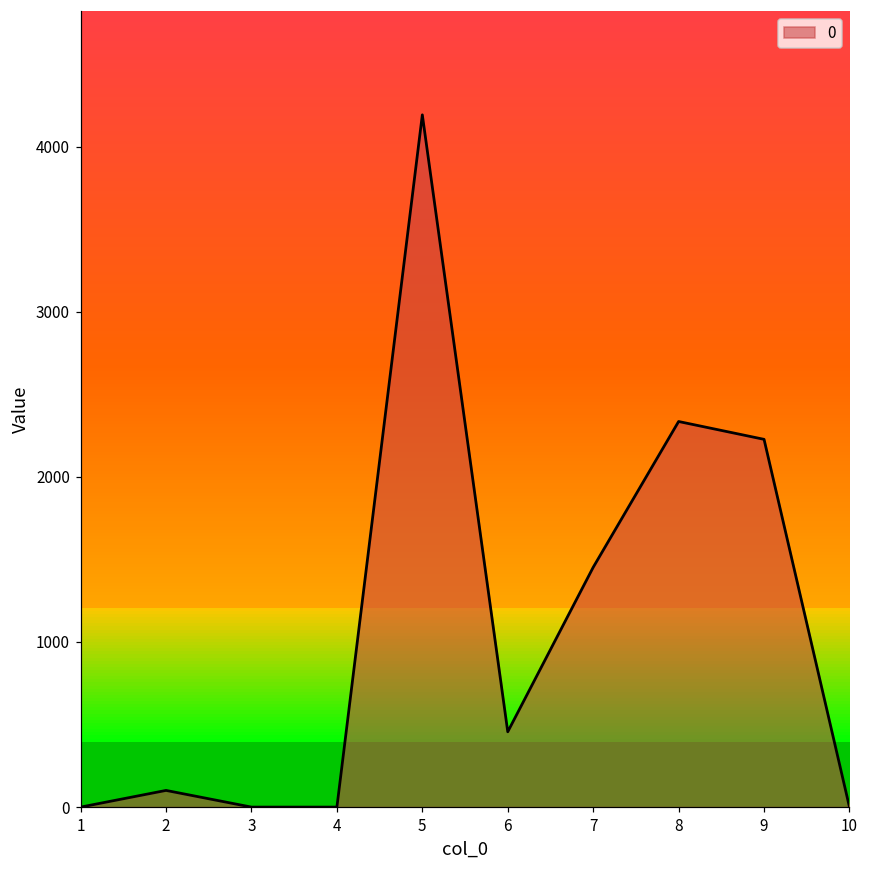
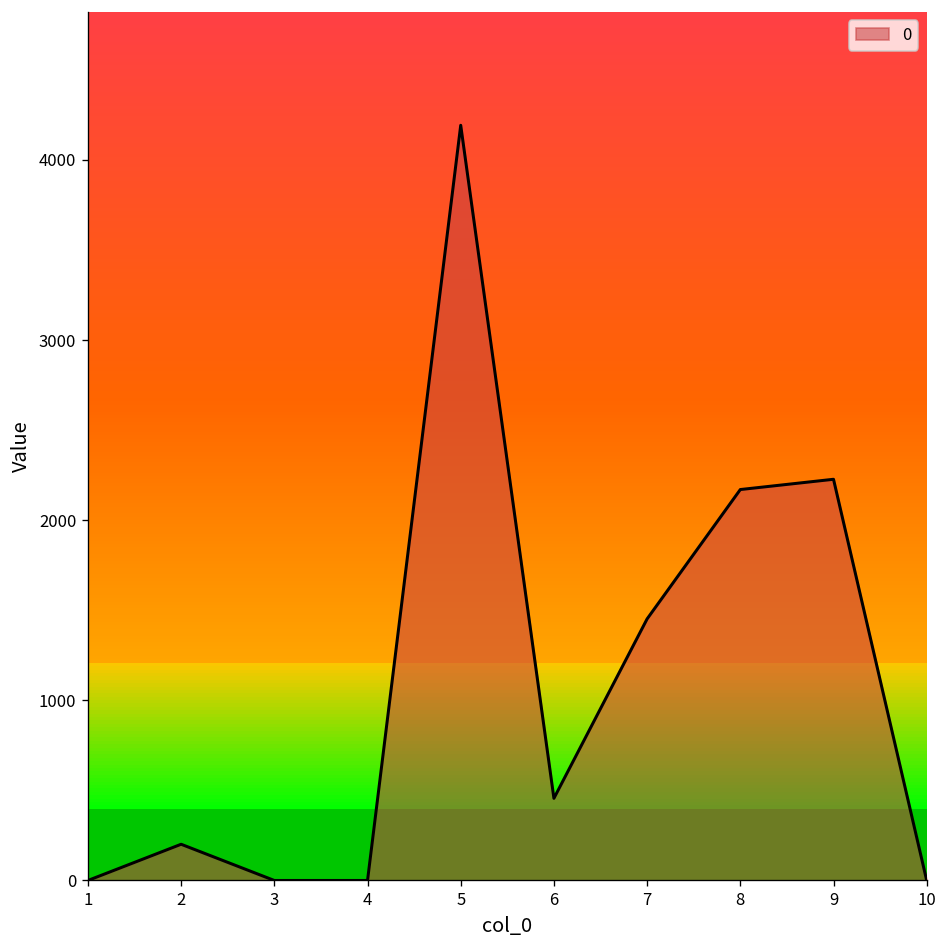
2: 100 -> 200
8: 2340 -> 2170
